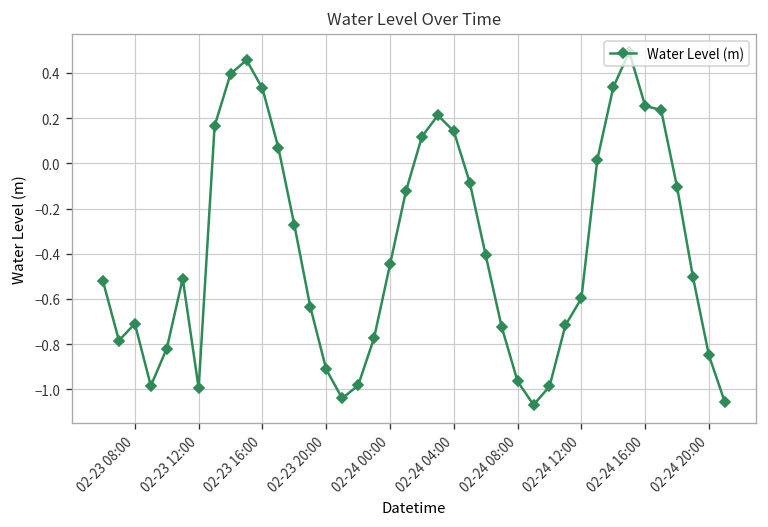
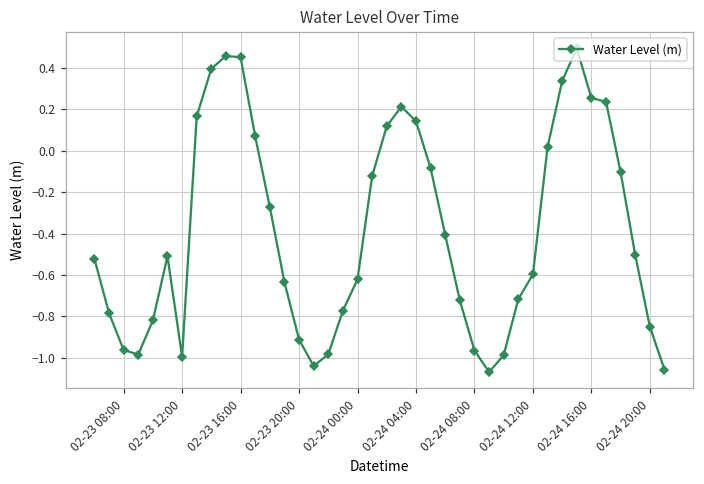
02-23 08:00: -0.71 -> -0.96
02-23 16:00: 0.33 -> 0.45
02-24 00:00: -0.45 -> -0.62
